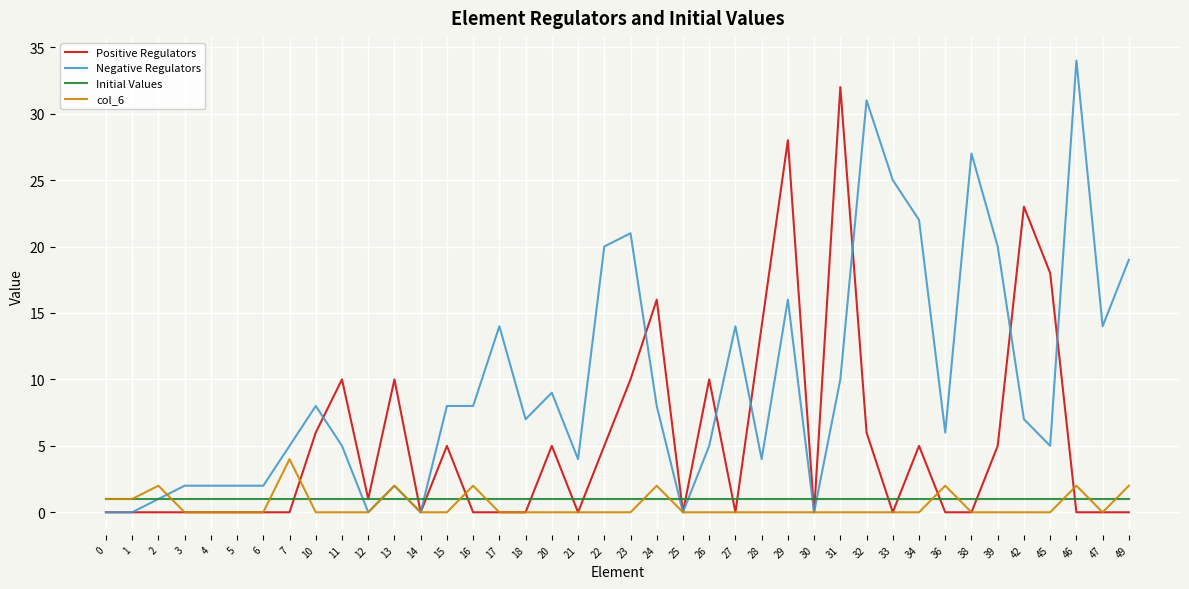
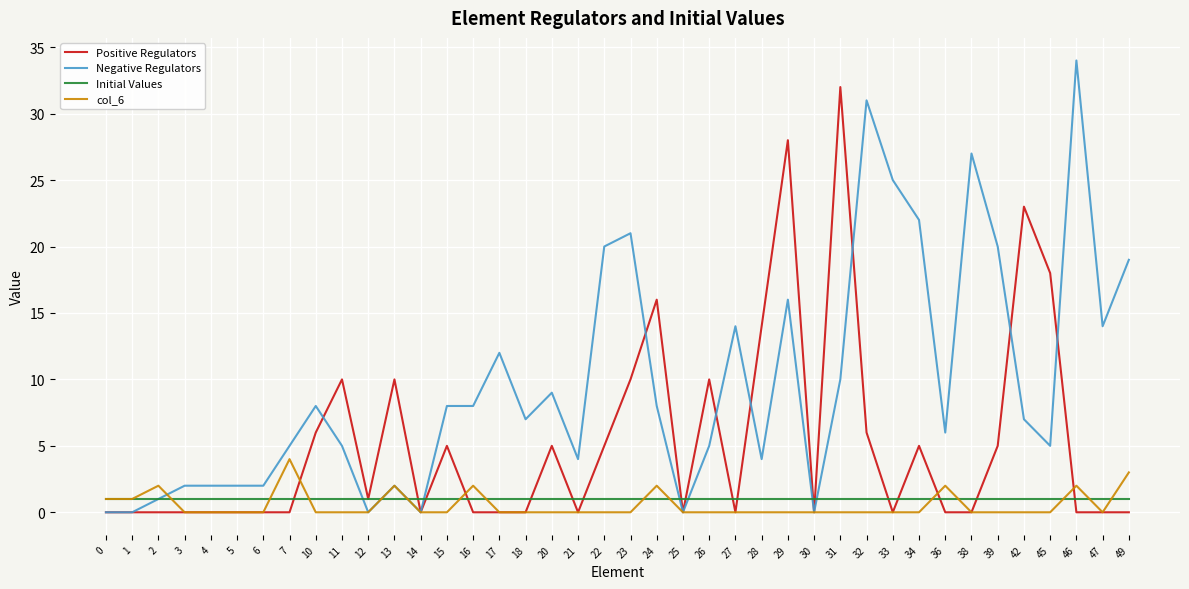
Negative Regulators, 17: 14 -> 12
col_6, 49: 2 -> 3
